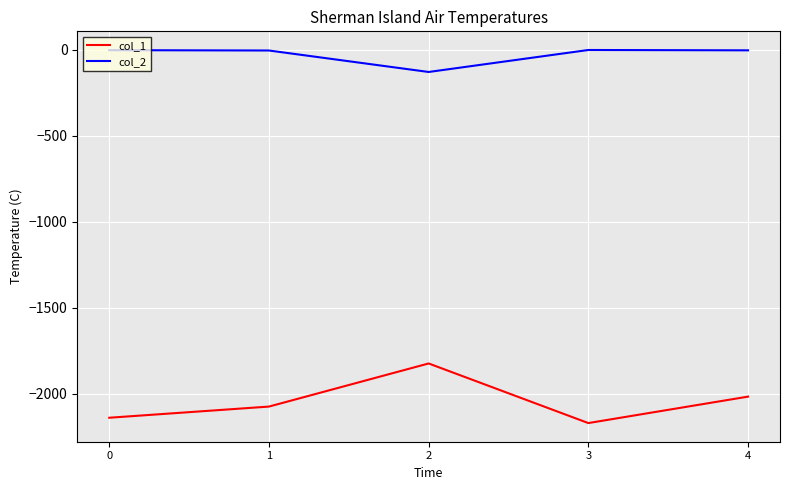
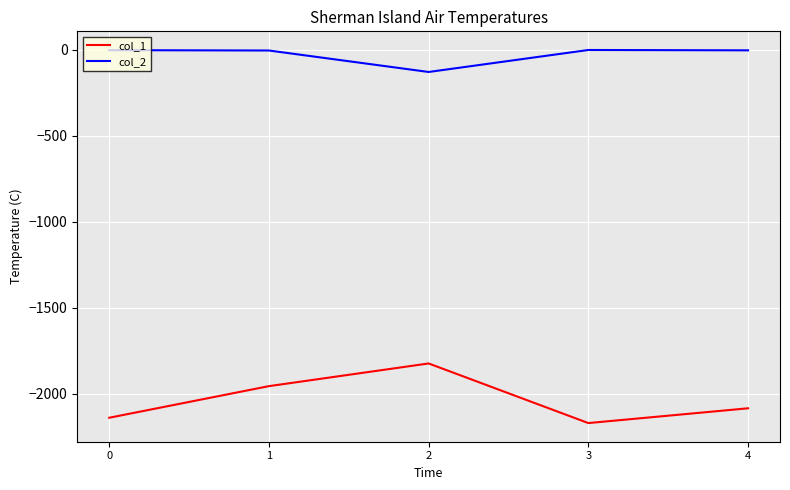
col_1, 1: -2080 -> -1960
col_1, 4: -2020 -> -2090
